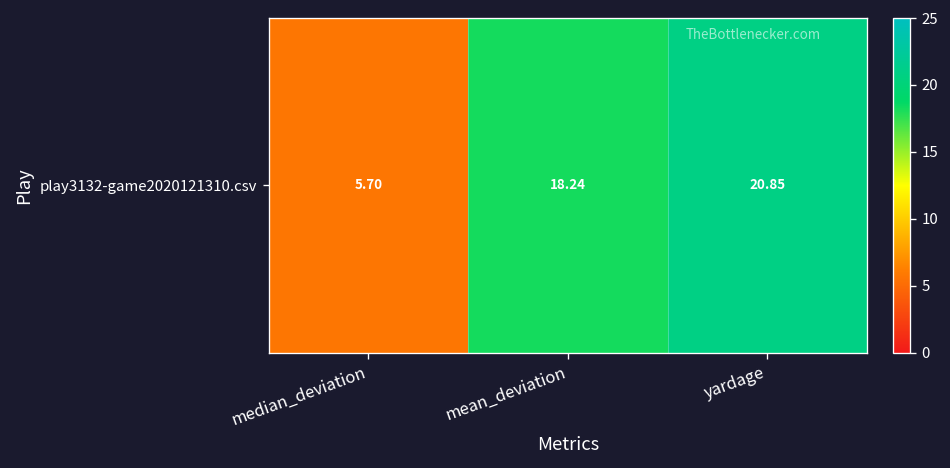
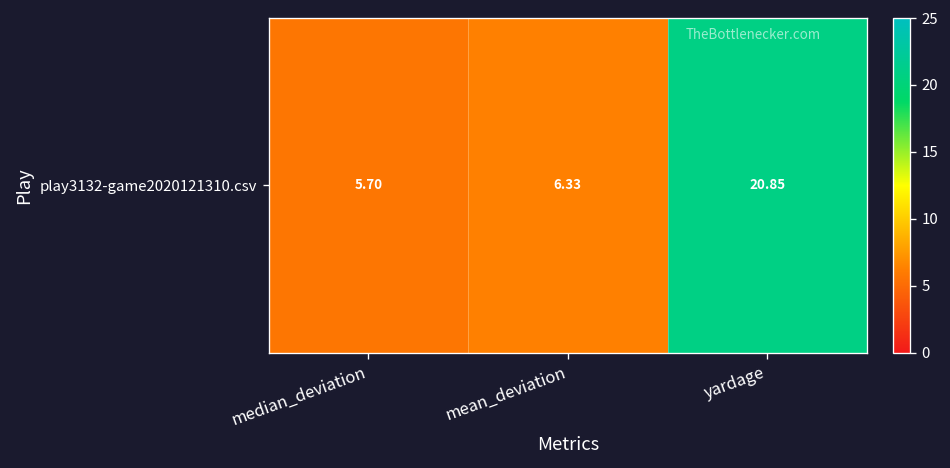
play3132-game2020121310.csv, mean_deviation: 18.24 -> 6.33
